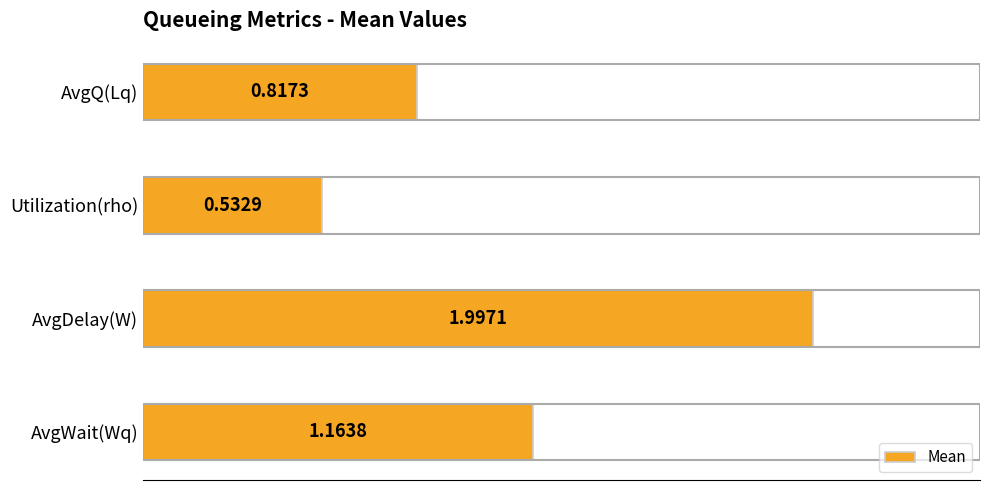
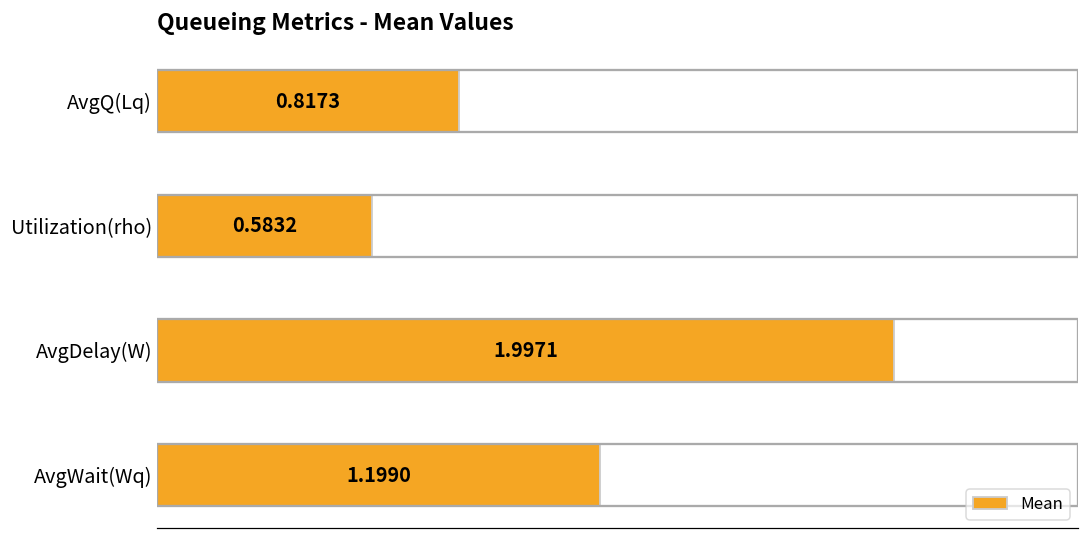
Utilization(rho): 0.5329 -> 0.5832
AvgWait(Wq): 1.1638 -> 1.1990
